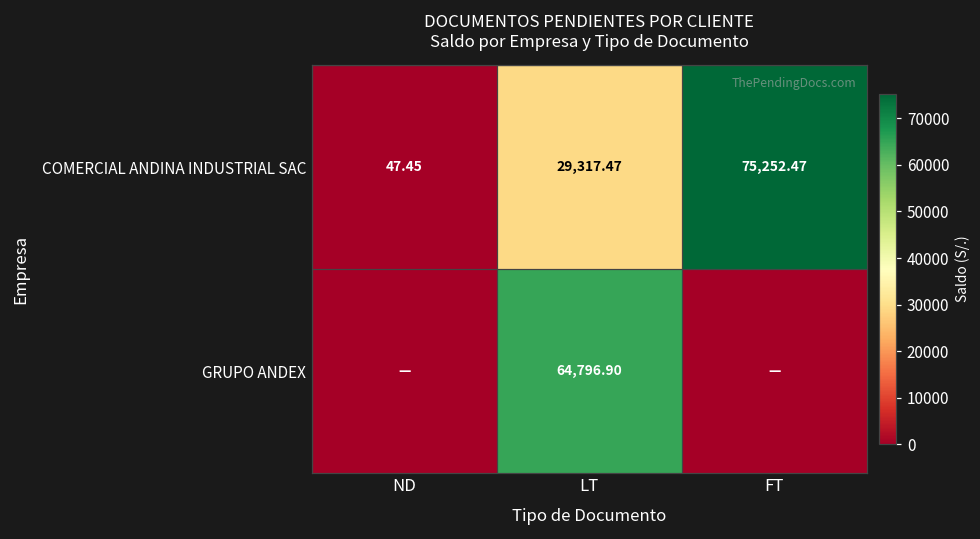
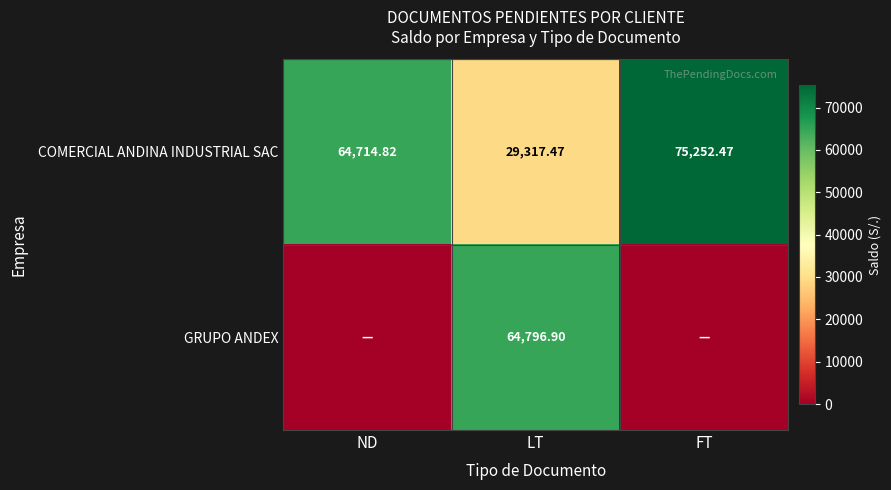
COMERCIAL ANDINA INDUSTRIAL SAC, ND: 47.45 -> 64,714.82
